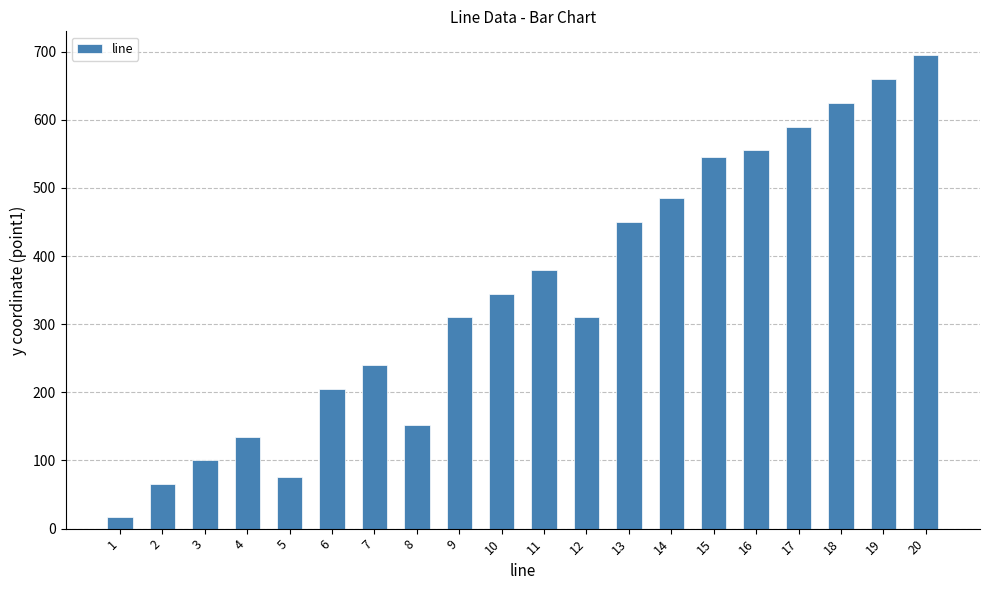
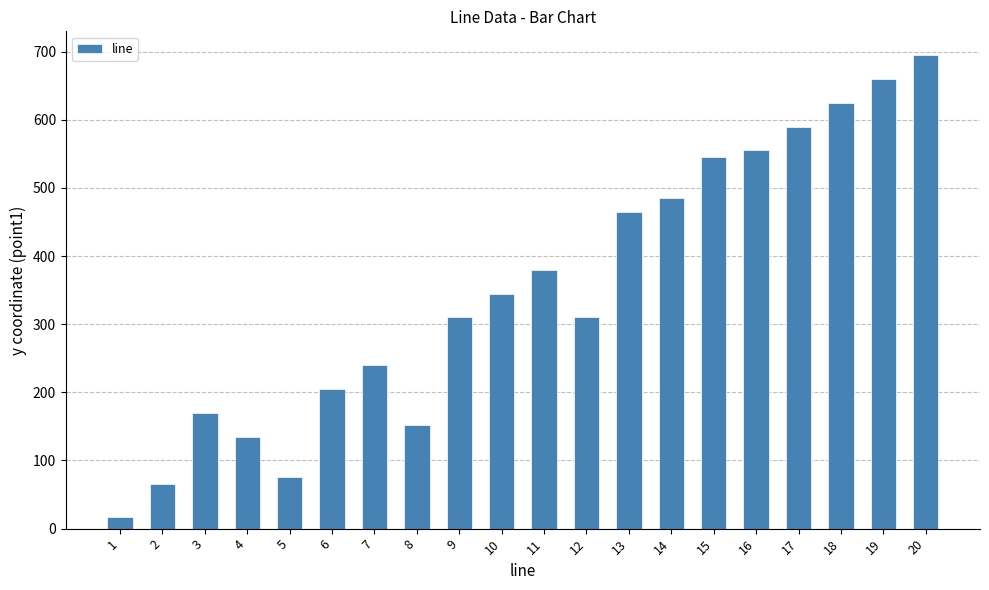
3: 100 -> 170
13: 450 -> 460
